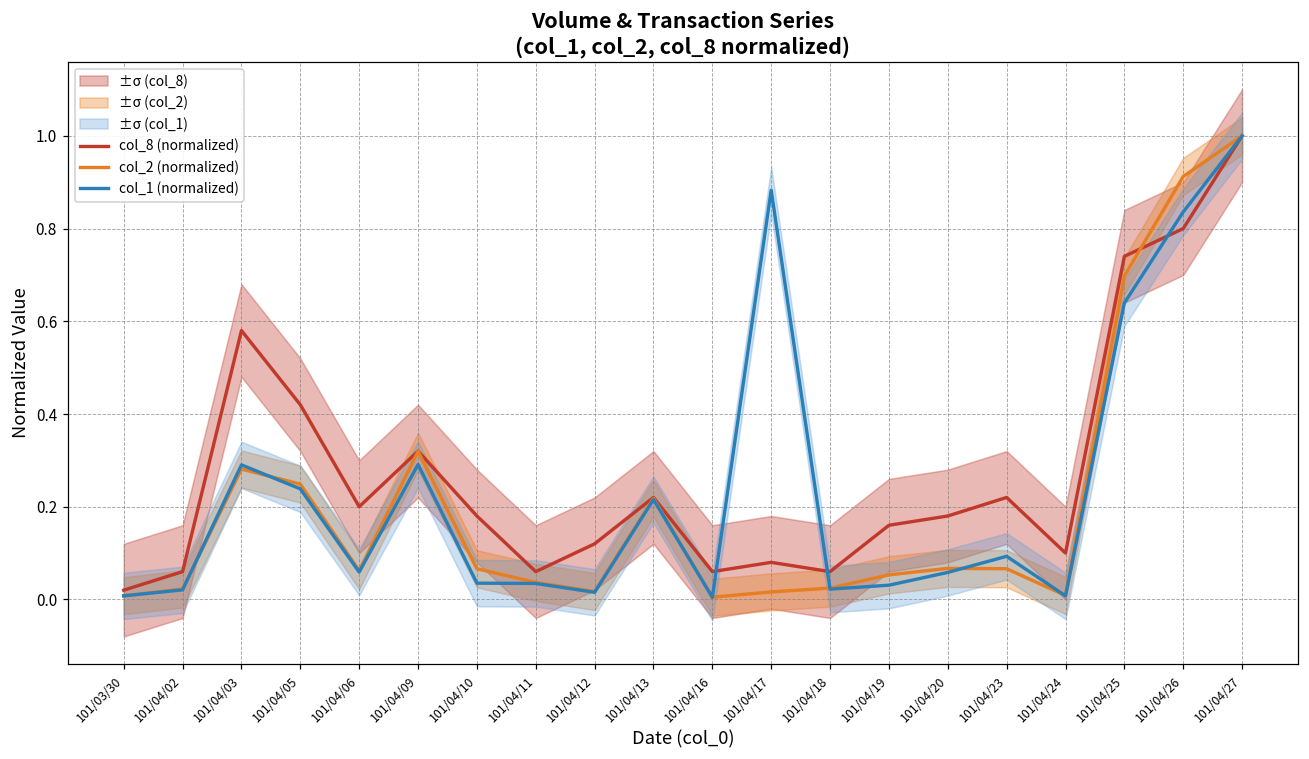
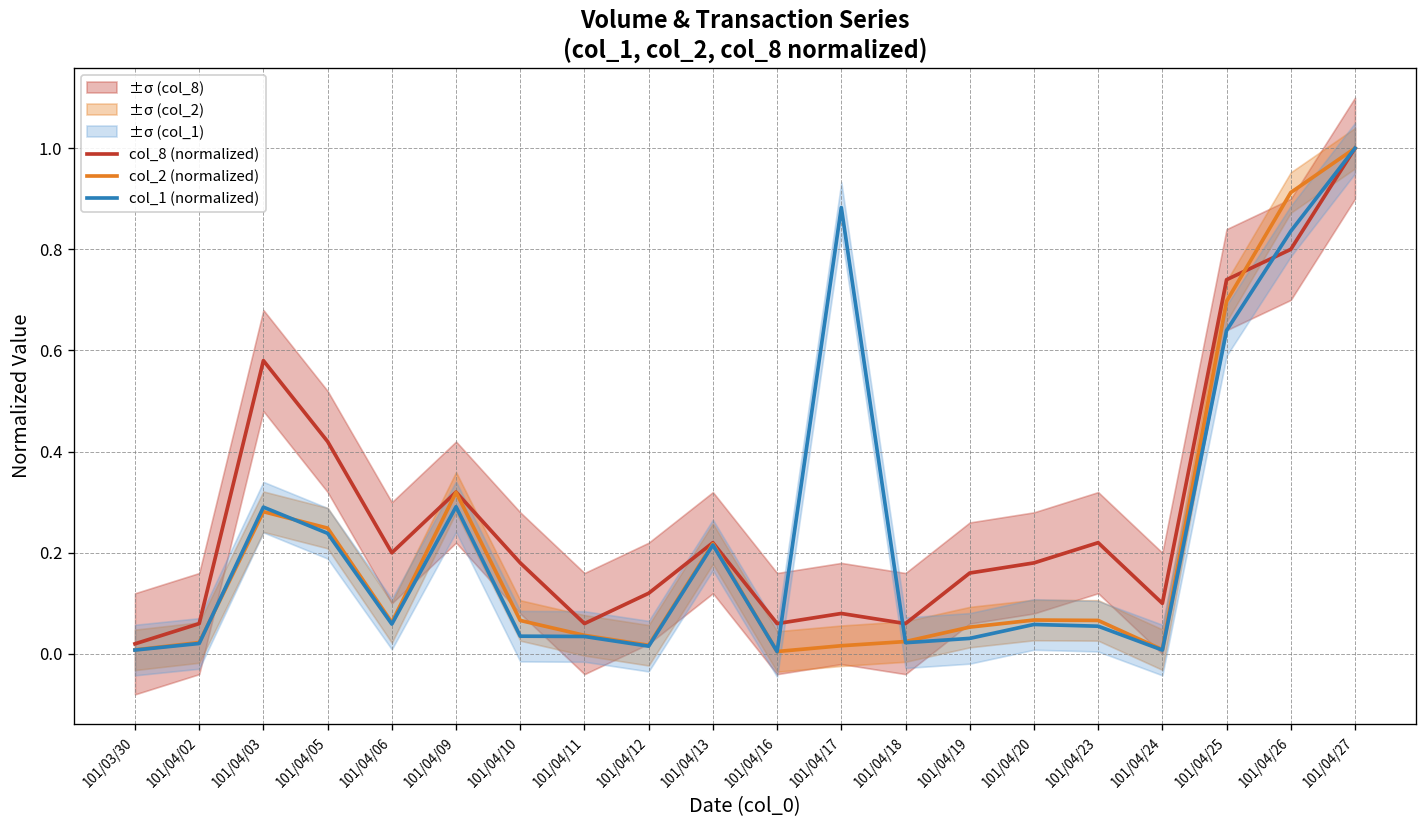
col_1 (normalized), 101/04/23: 0.09 -> 0.05
